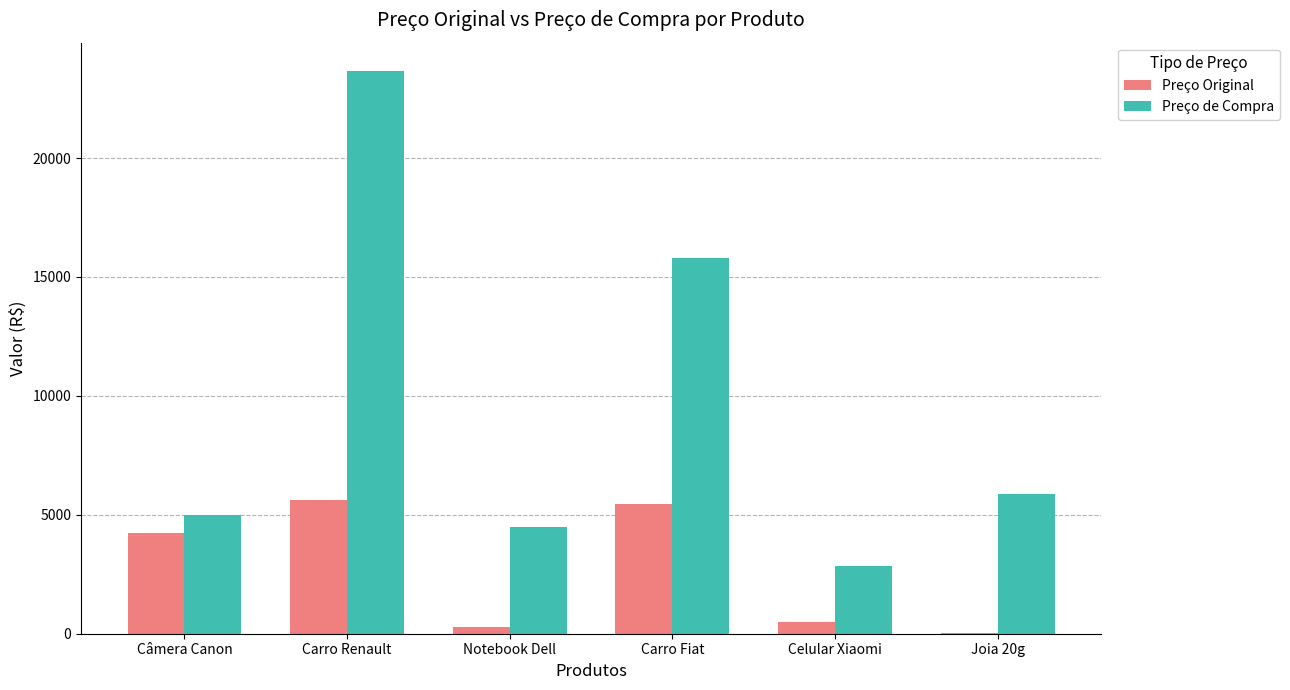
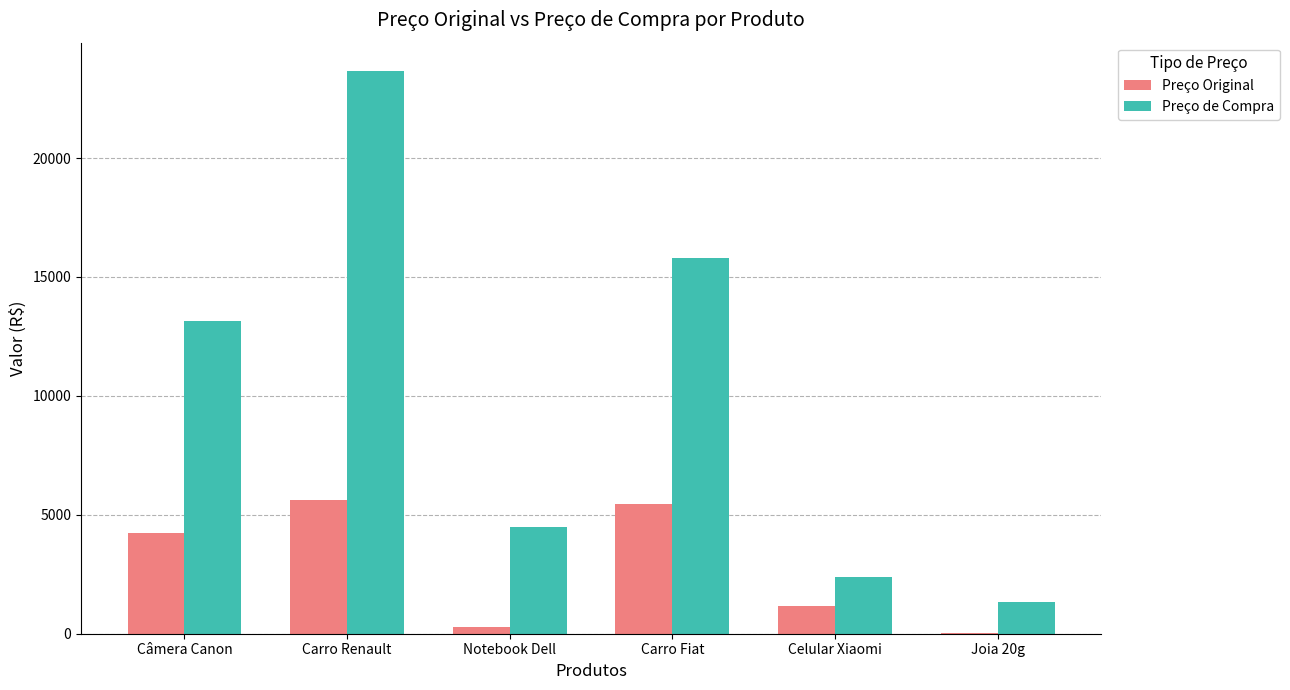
Preço de Compra, Câmera Canon: 5000 -> 13100
Preço Original, Celular Xiaomi: 500 -> 1200
Preço de Compra, Celular Xiaomi: 2800 -> 2400
Preço de Compra, Joia 20g: 5900 -> 1300
